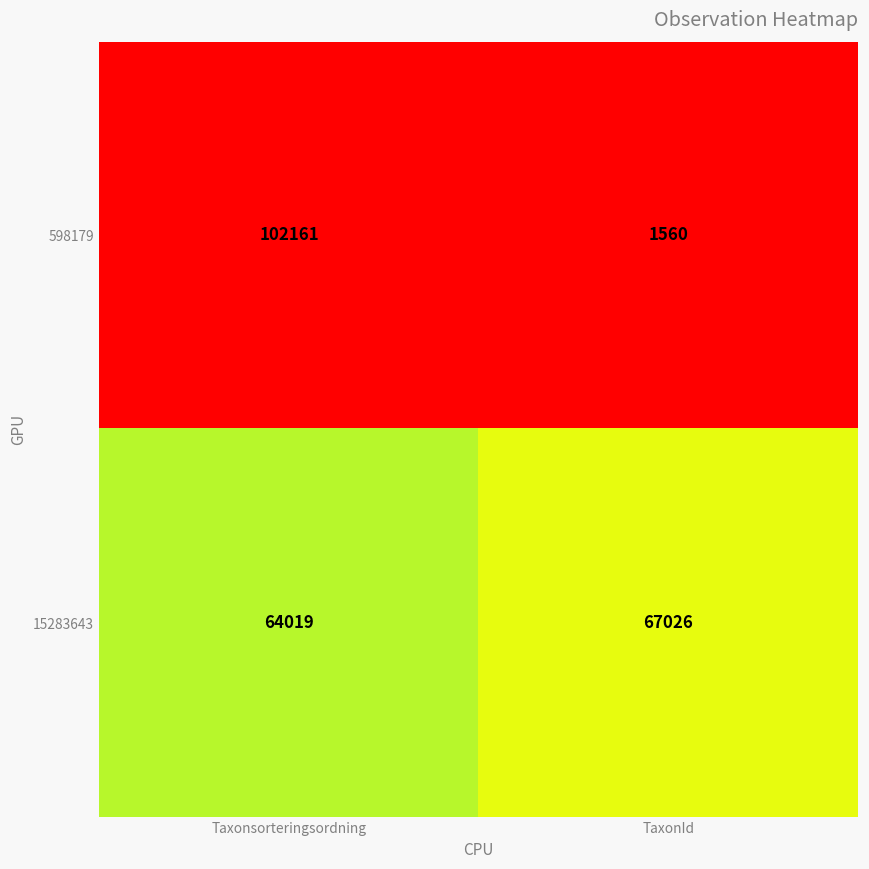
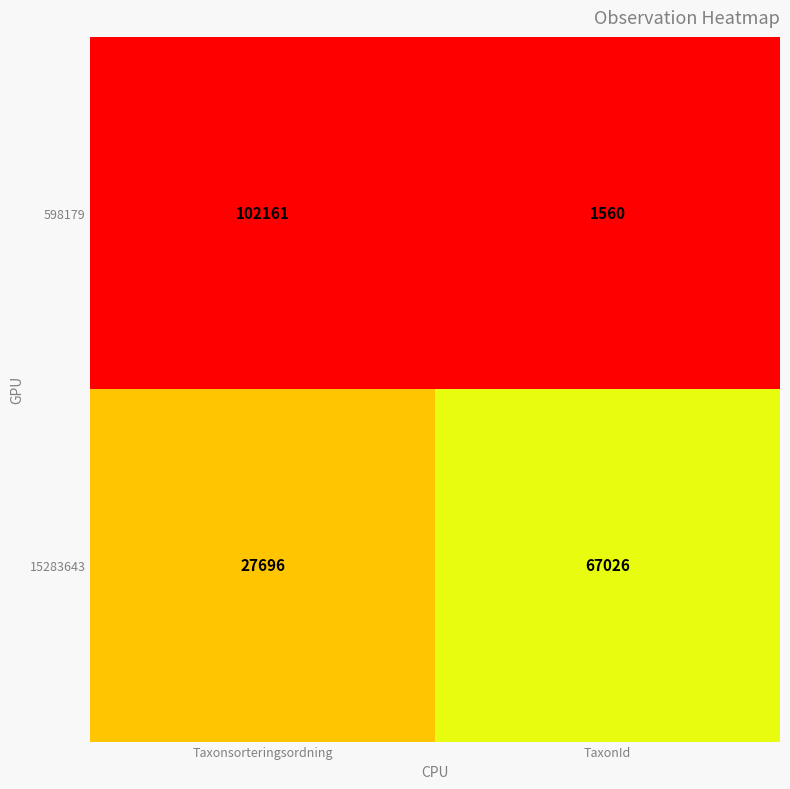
15283643, Taxonsorteringsordning: 64019 -> 27696
